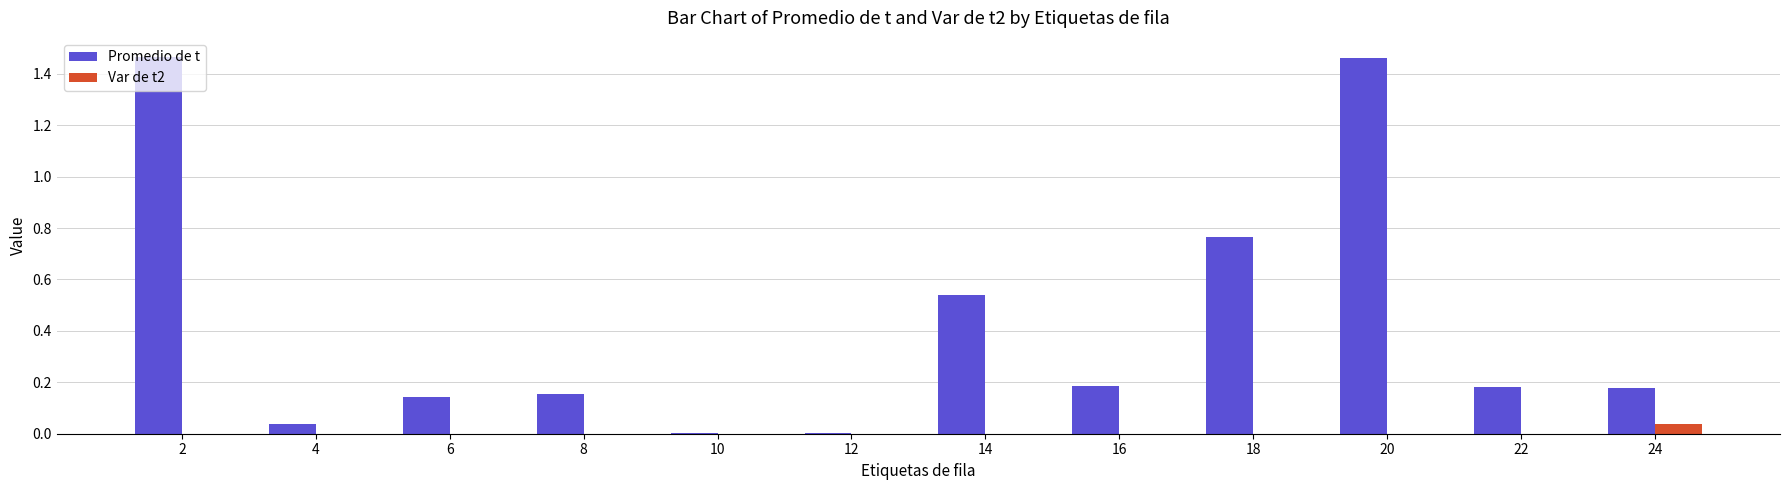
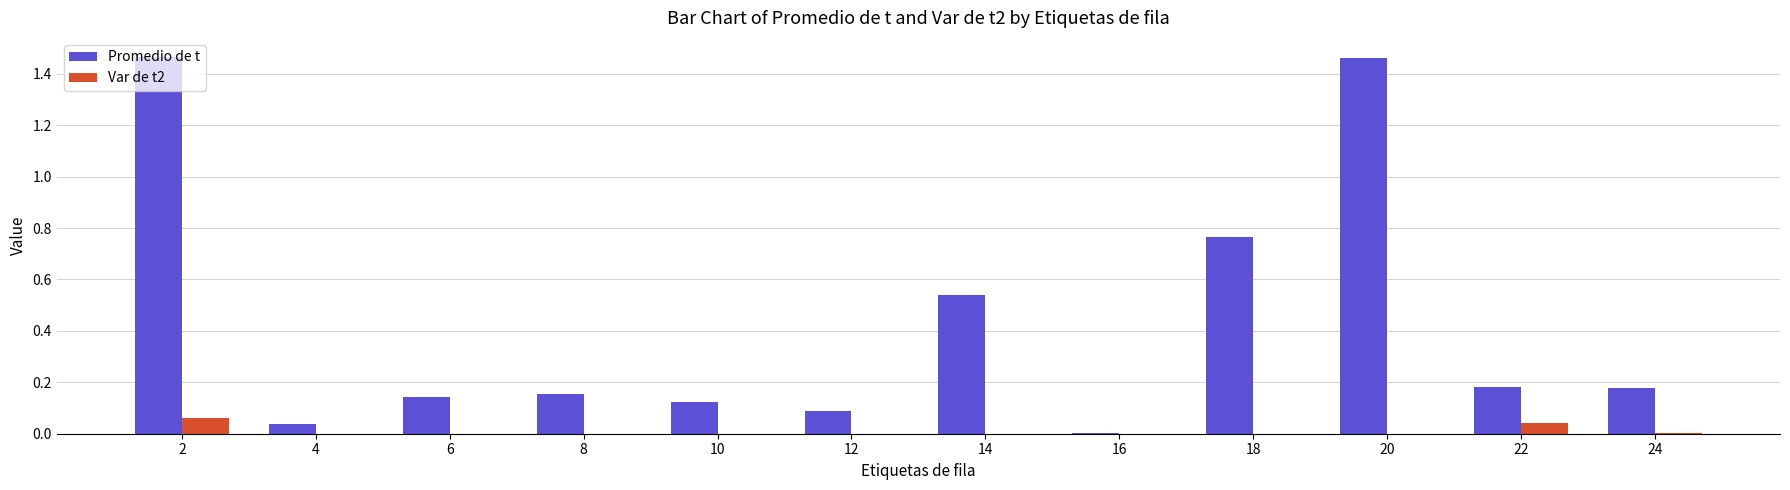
Var de t2, 2: 0.00 -> 0.06
Promedio de t, 10: 0.00 -> 0.12
Promedio de t, 12: 0.00 -> 0.09
Promedio de t, 16: 0.19 -> 0.00
Var de t2, 22: 0.00 -> 0.04
Var de t2, 24: 0.04 -> 0.00
